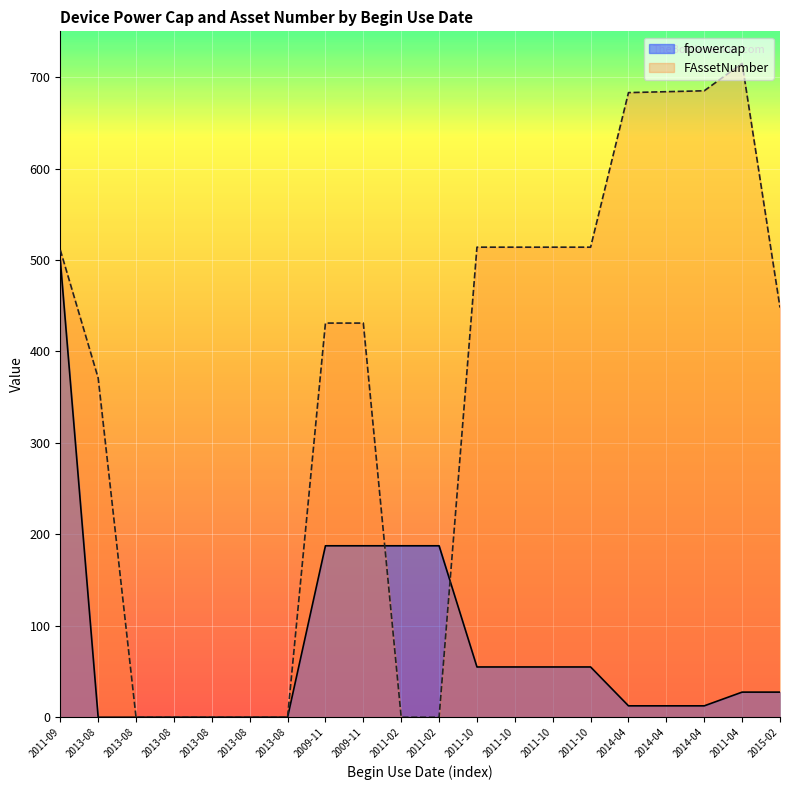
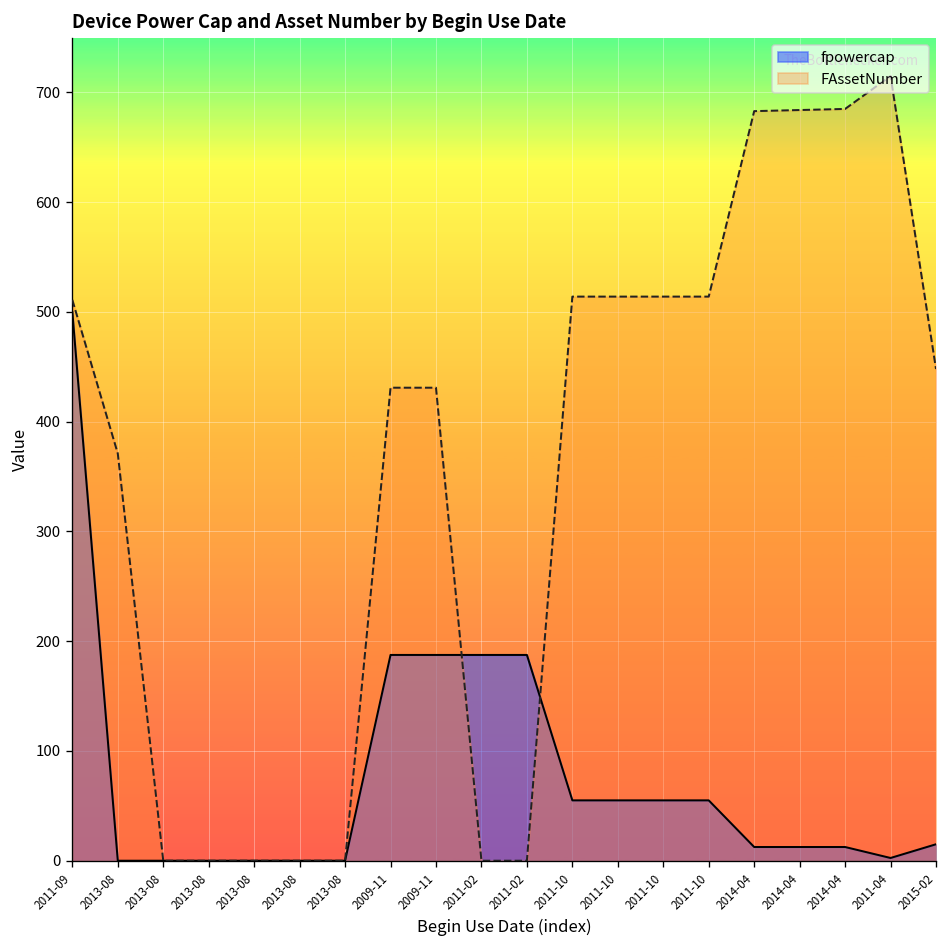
fpowercap, 2011-04: 30 -> 0
fpowercap, 2015-02: 30 -> 20
